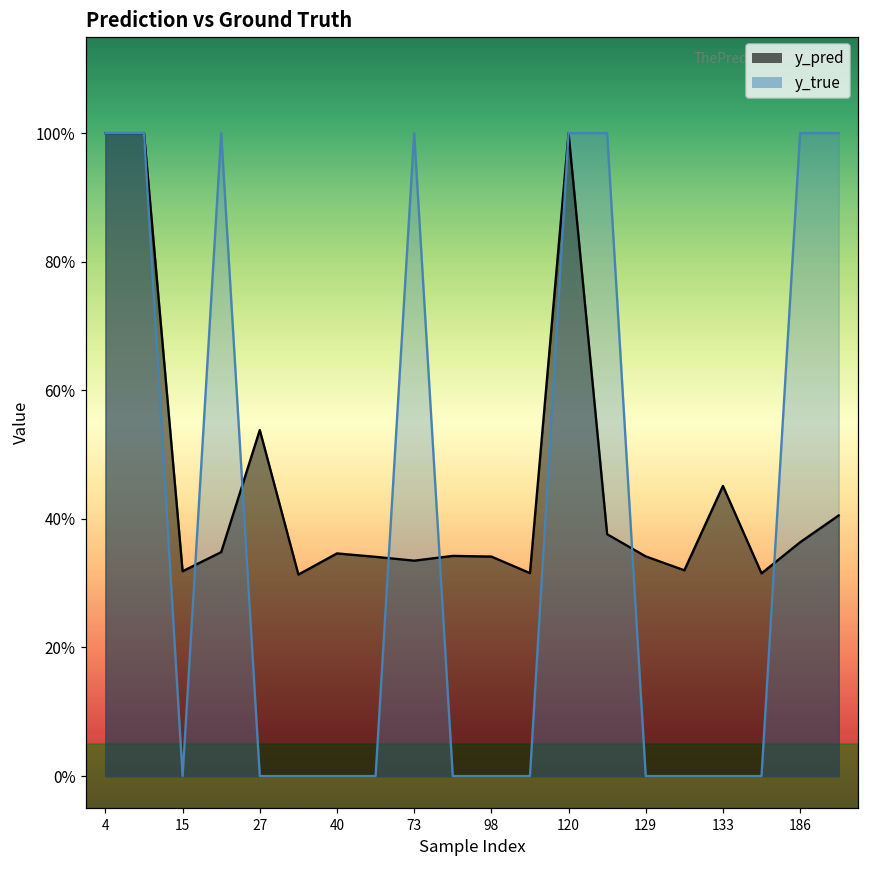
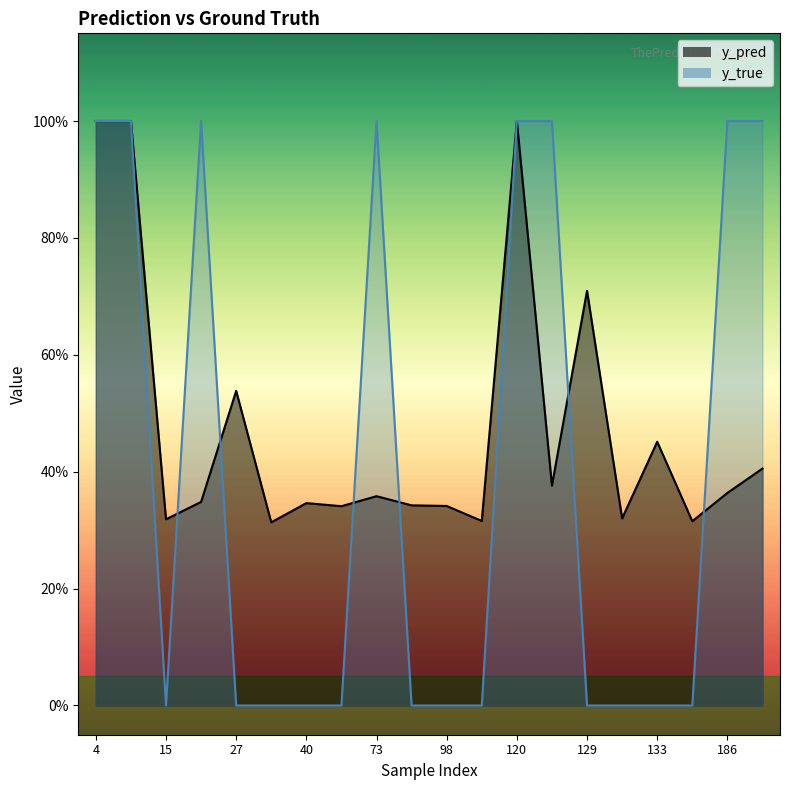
y_pred, 73: 33% -> 36%
y_pred, 129: 34% -> 71%
